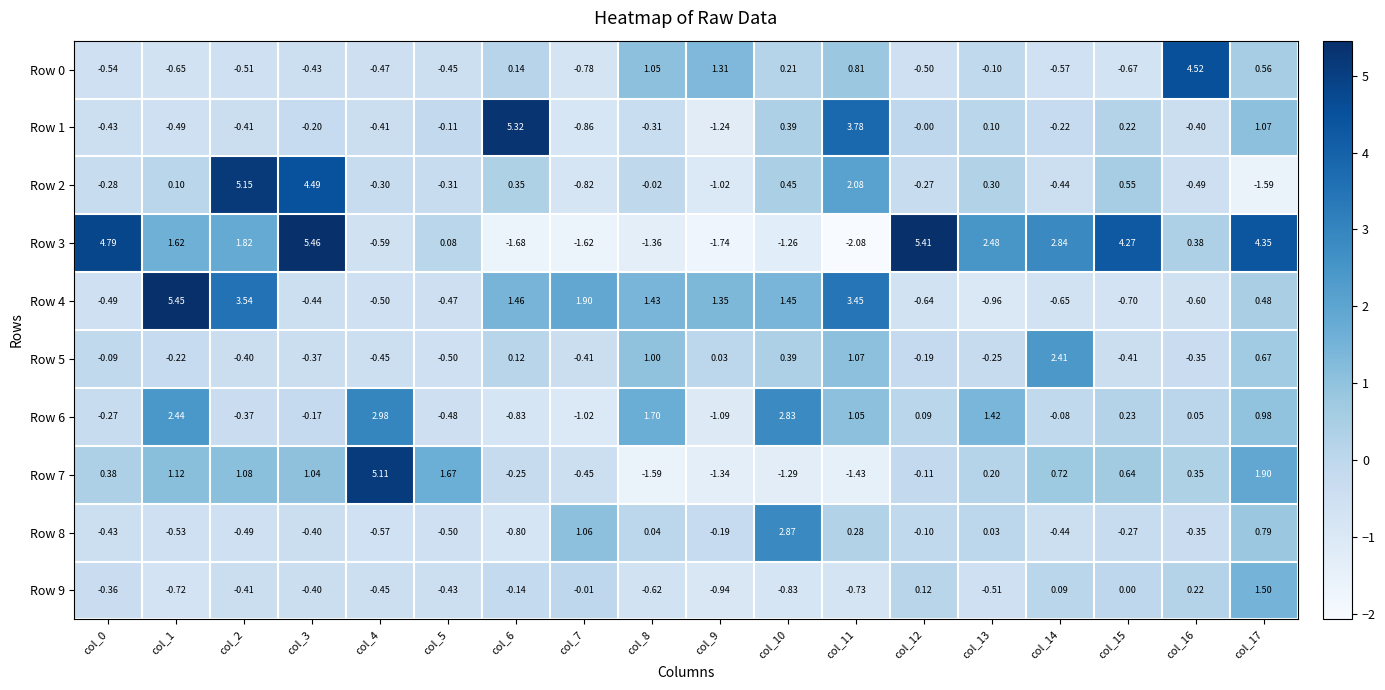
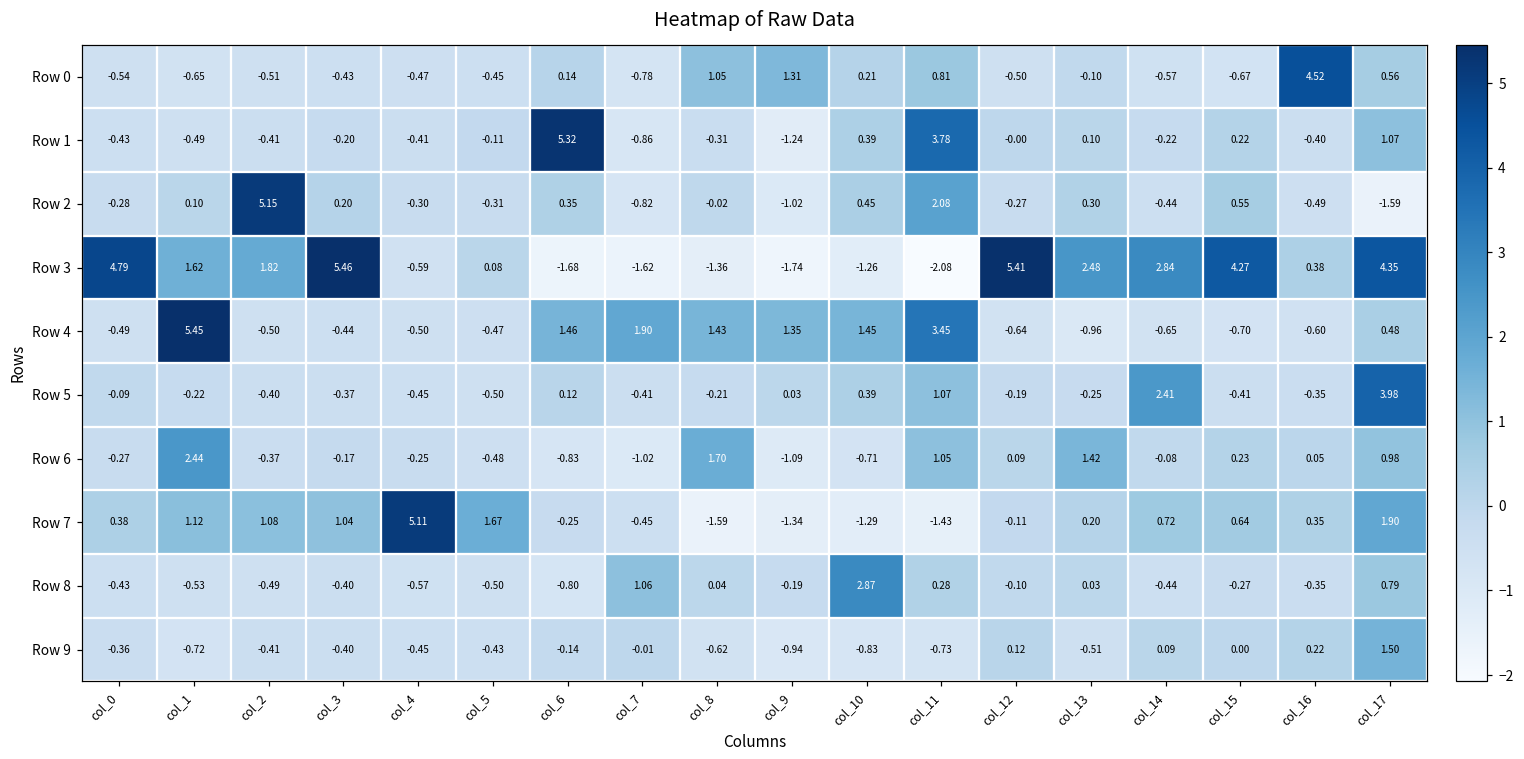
Row 2, col_3: 4.49 -> 0.20
Row 4, col_2: 3.54 -> -0.50
Row 5, col_8: 1.00 -> -0.21
Row 5, col_17: 0.67 -> 3.98
Row 6, col_4: 2.98 -> -0.25
Row 6, col_10: 2.83 -> -0.71
